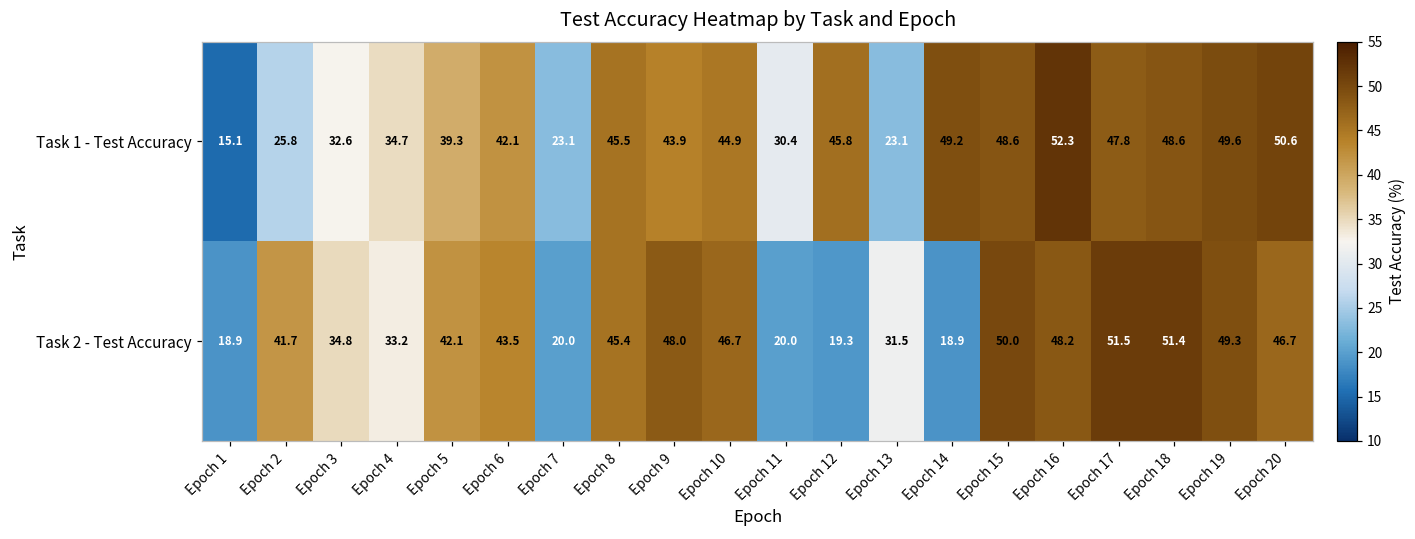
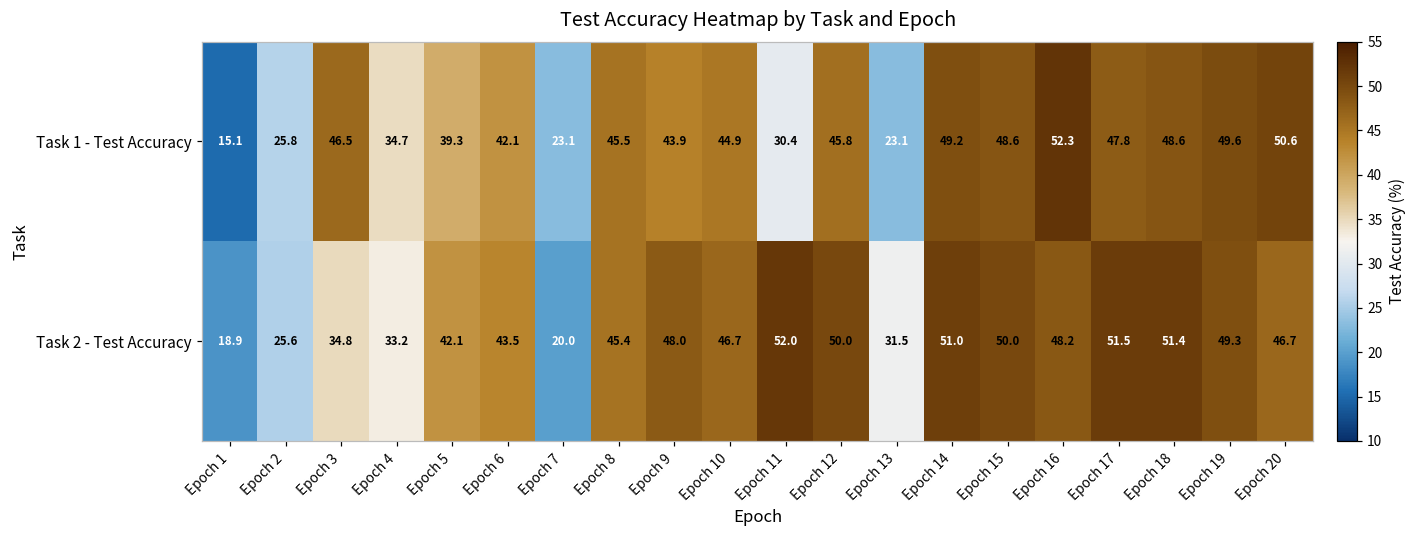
Task 1 - Test Accuracy, Epoch 3: 32.6 -> 46.5
Task 2 - Test Accuracy, Epoch 2: 41.7 -> 25.6
Task 2 - Test Accuracy, Epoch 11: 20.0 -> 52.0
Task 2 - Test Accuracy, Epoch 12: 19.3 -> 50.0
Task 2 - Test Accuracy, Epoch 14: 18.9 -> 51.0
